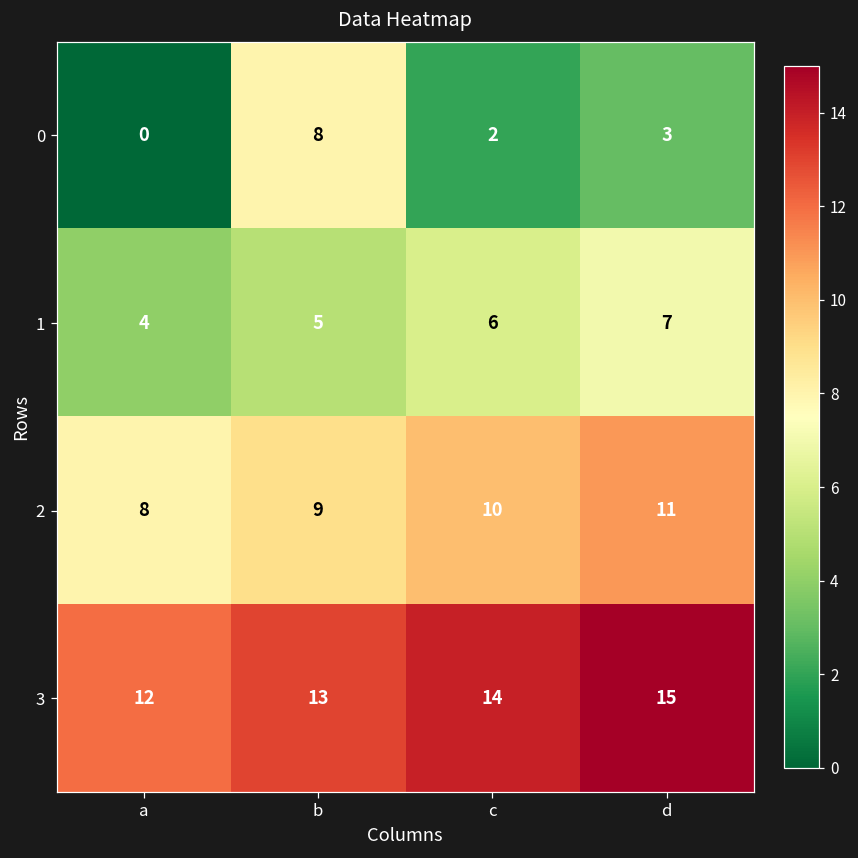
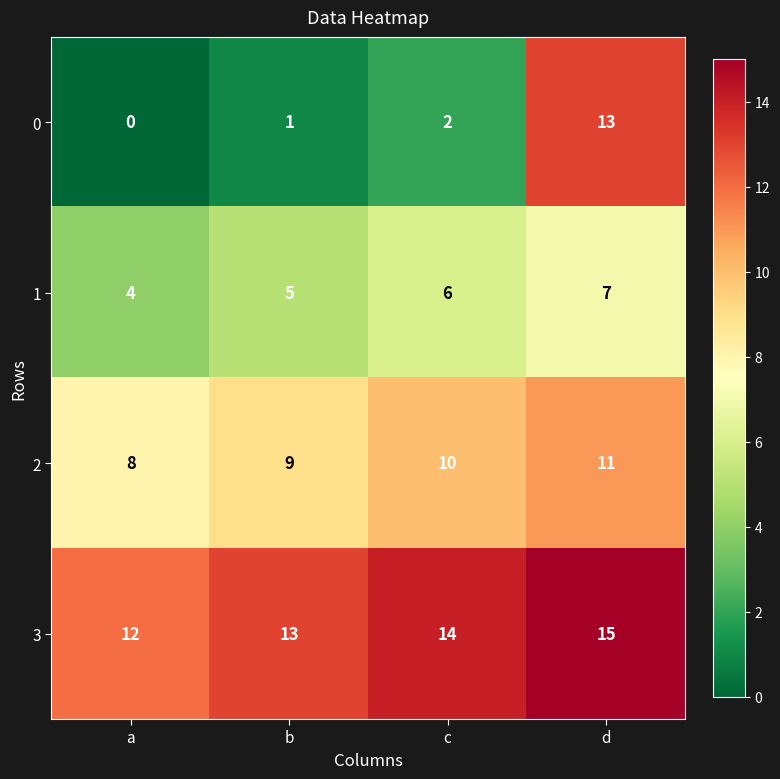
0, b: 8 -> 1
0, d: 3 -> 13
